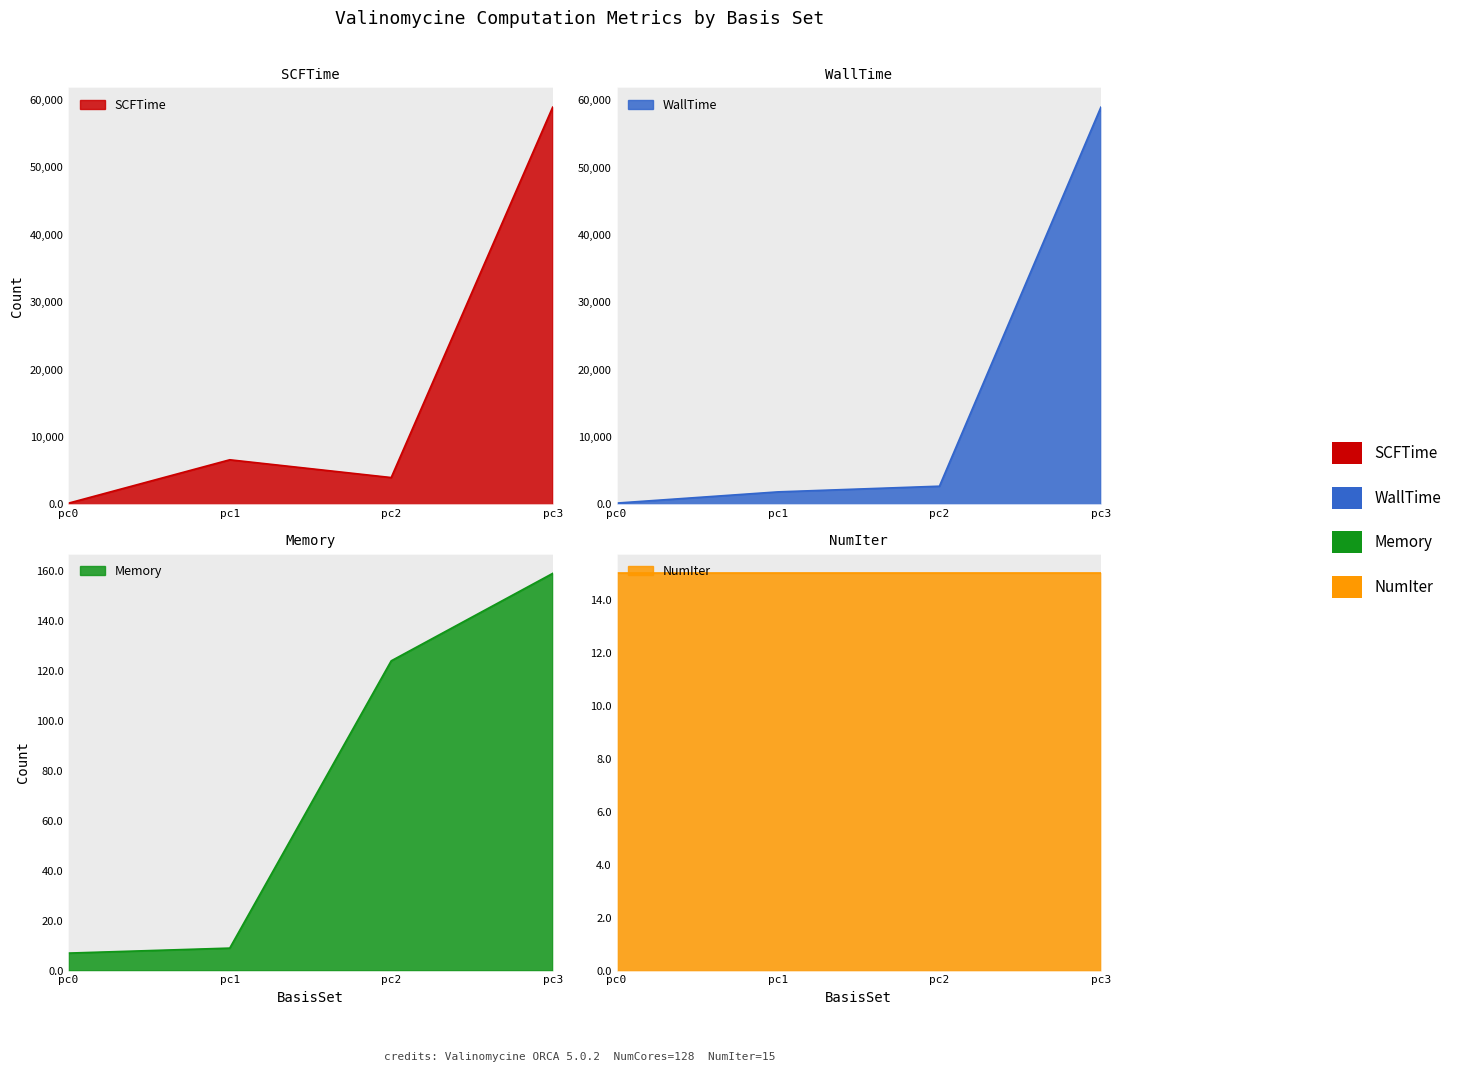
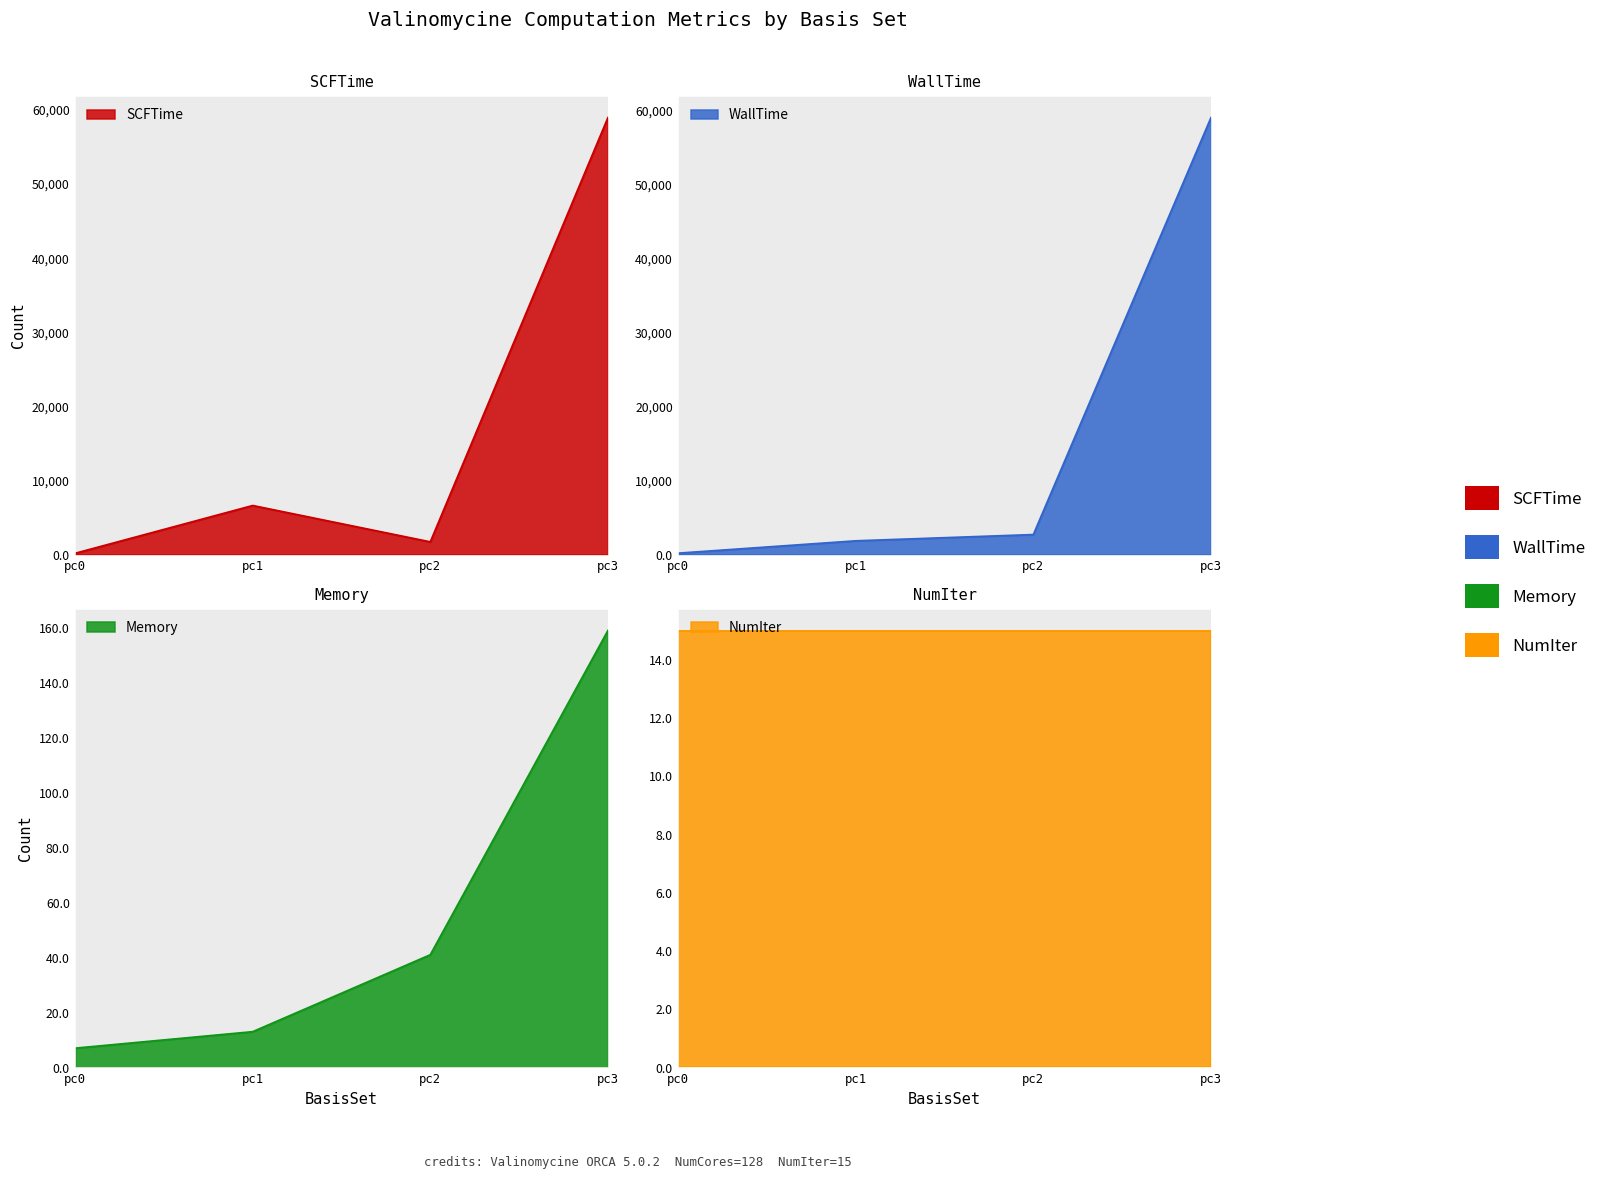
SCFTime, pc2: 4,000 -> 2,000
Memory, pc1: 9 -> 13
Memory, pc2: 124 -> 41
